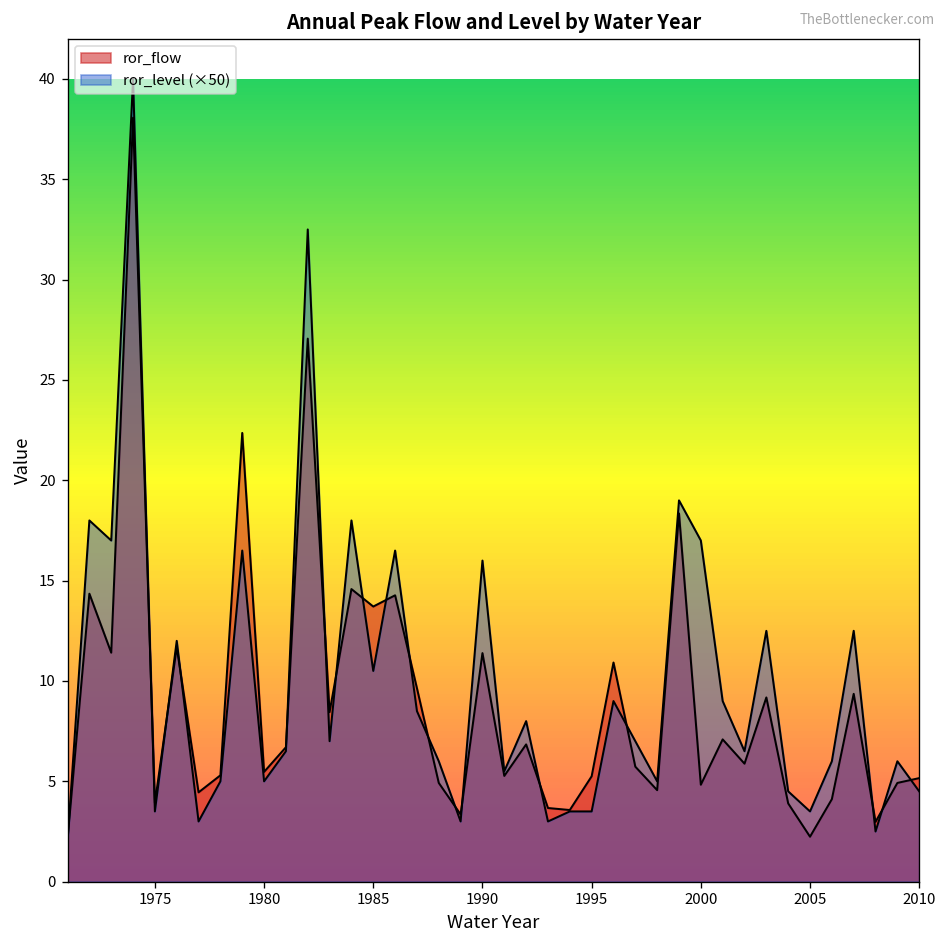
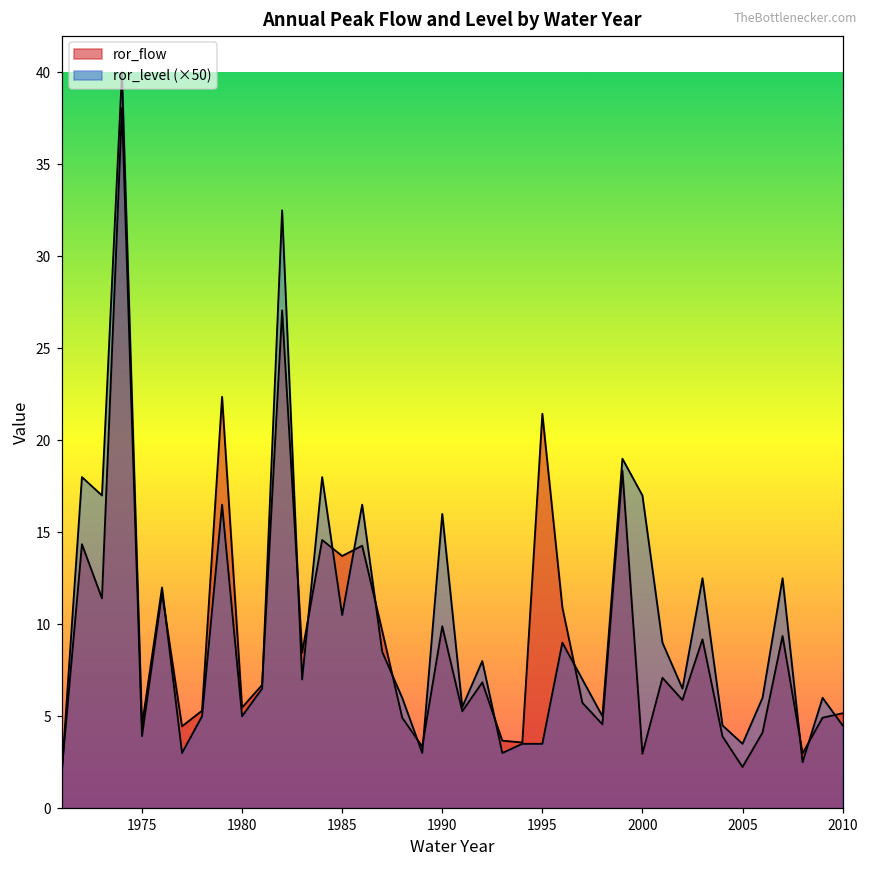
ror_level (×50), 1975: 3.5 -> 4.5
ror_flow, 1990: 11.4 -> 9.9
ror_flow, 1995: 5.3 -> 21.4
ror_flow, 2000: 4.8 -> 3.0
